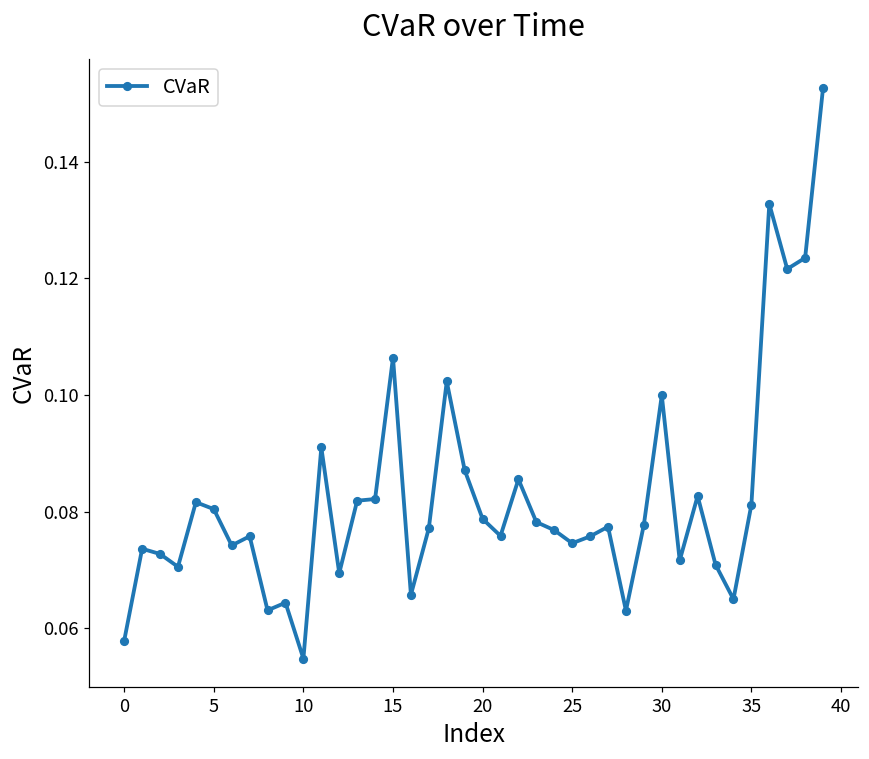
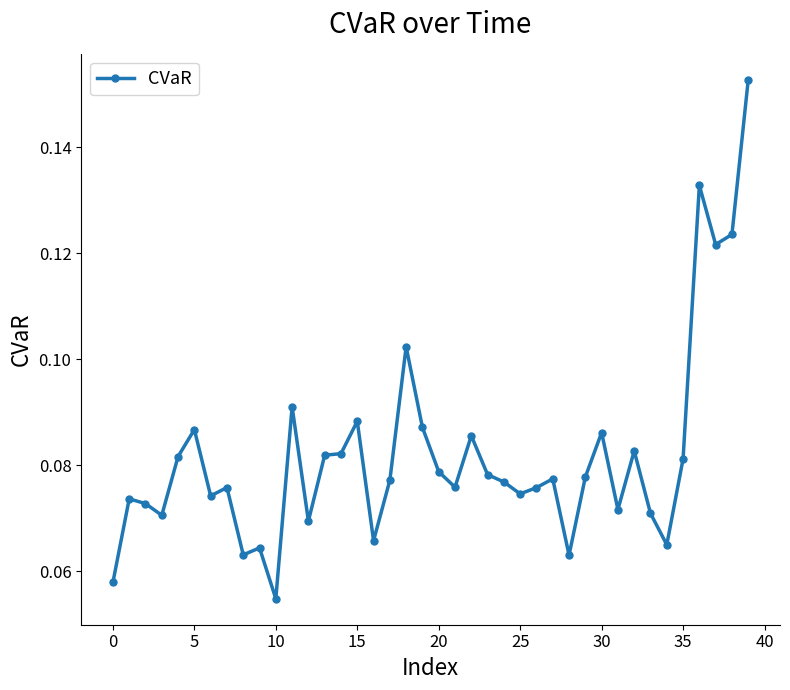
5: 0.080 -> 0.087
15: 0.106 -> 0.088
30: 0.100 -> 0.086
